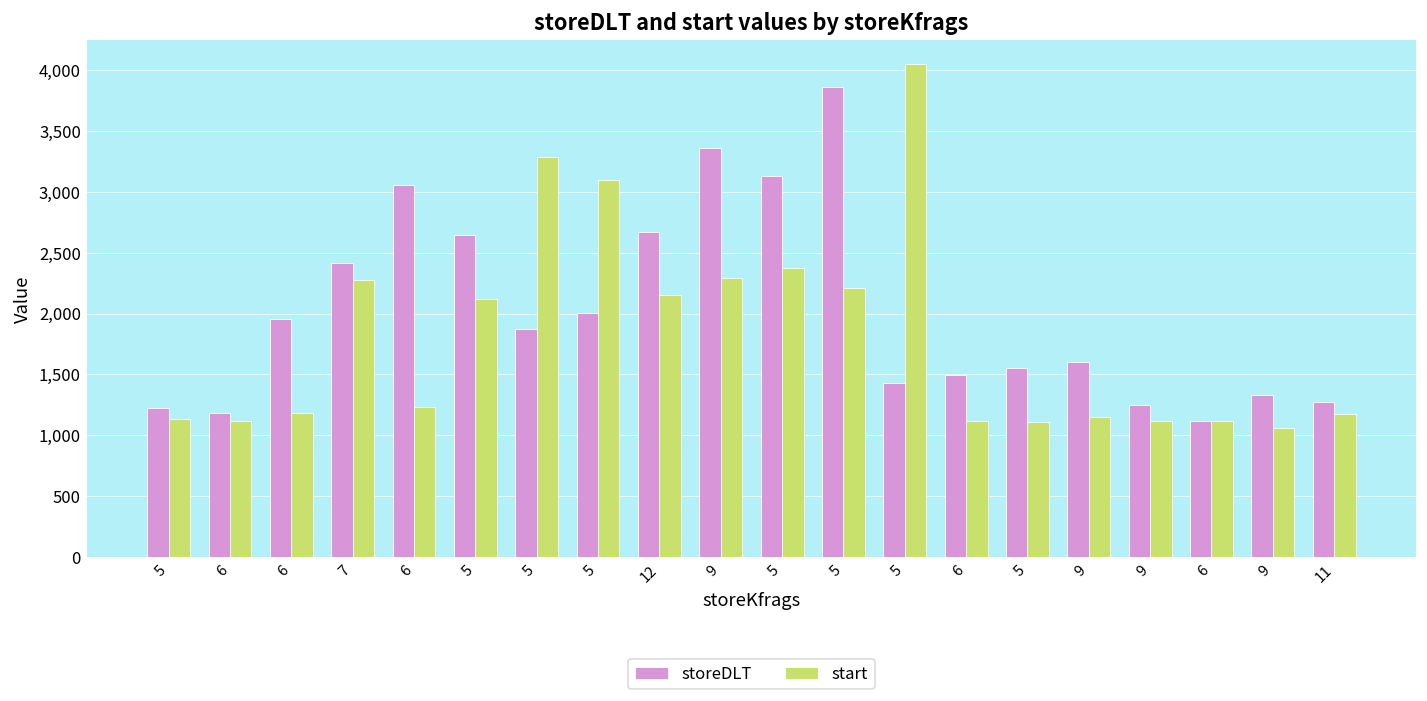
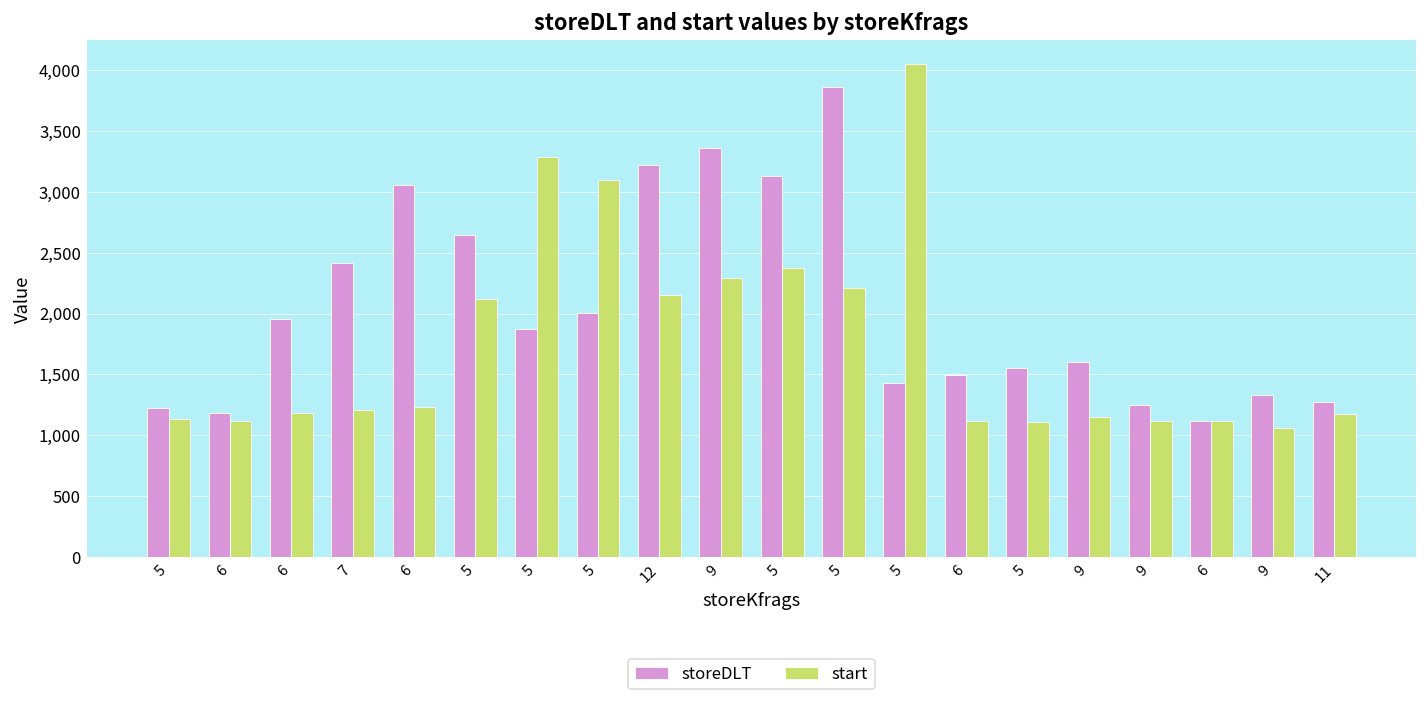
start, 7: 2,270 -> 1,210
storeDLT, 12: 2,670 -> 3,220
